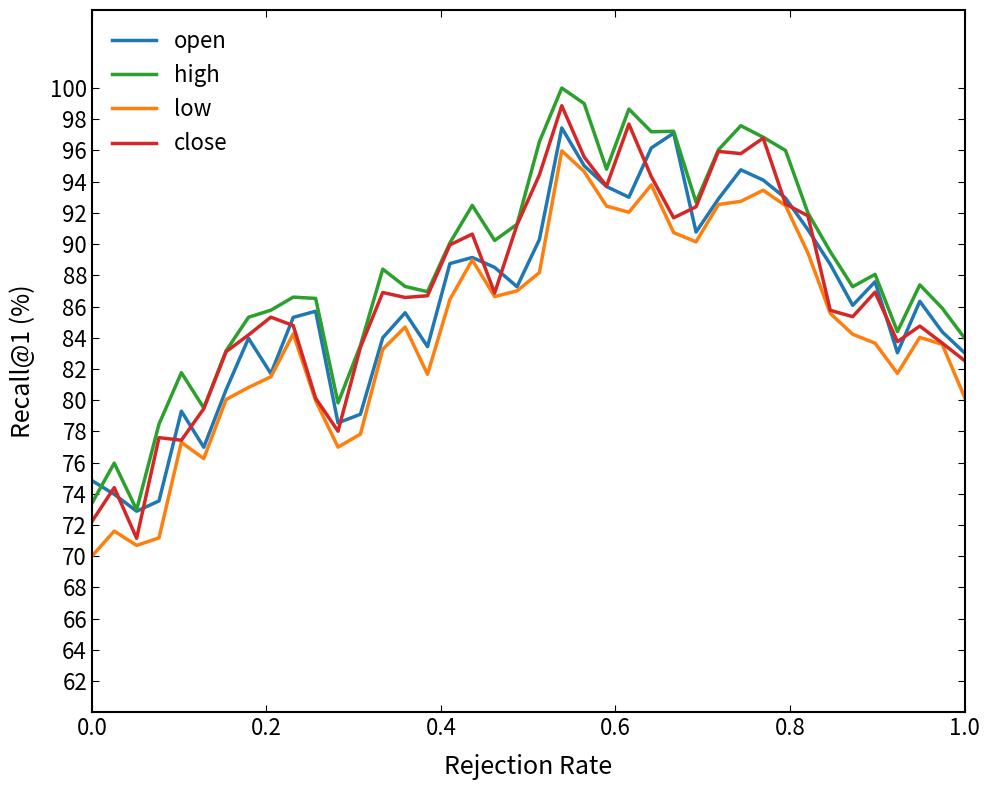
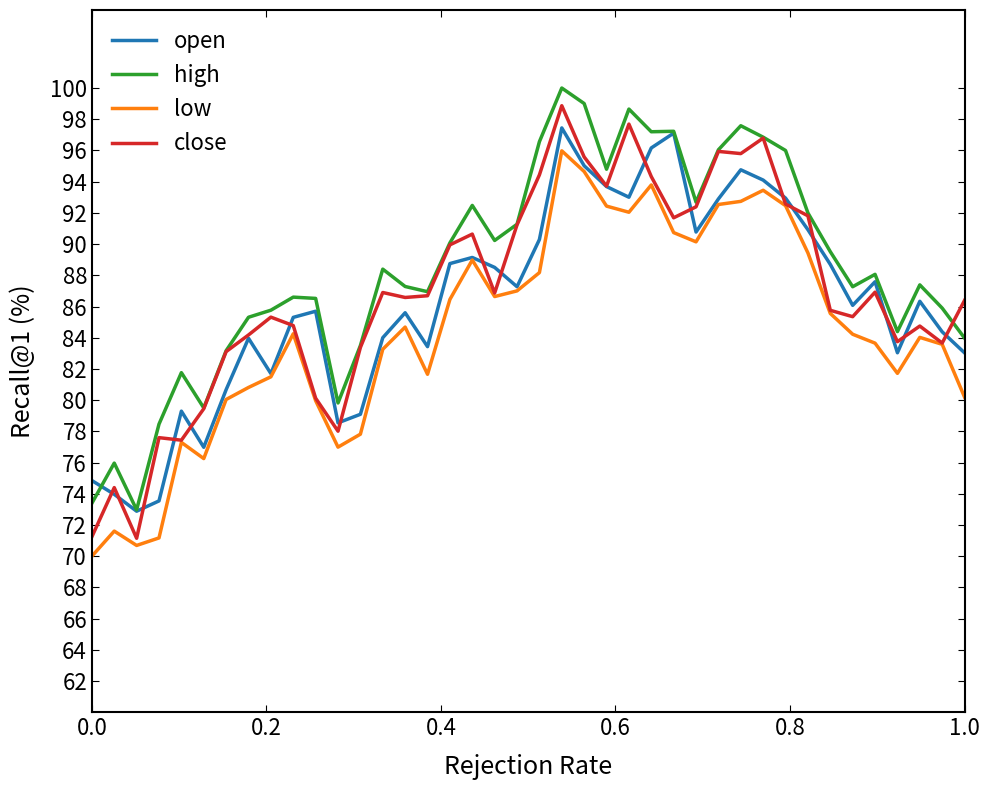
close, 0.0: 72.2 -> 71.2
close, 1.0: 82.5 -> 86.4
